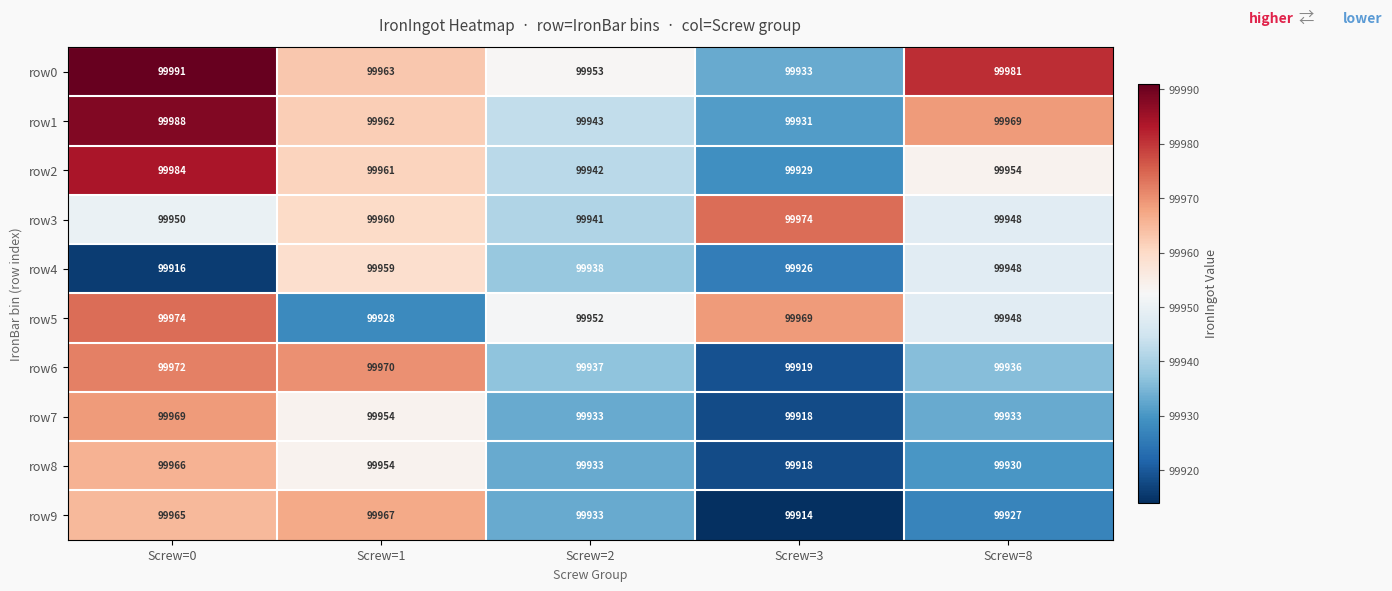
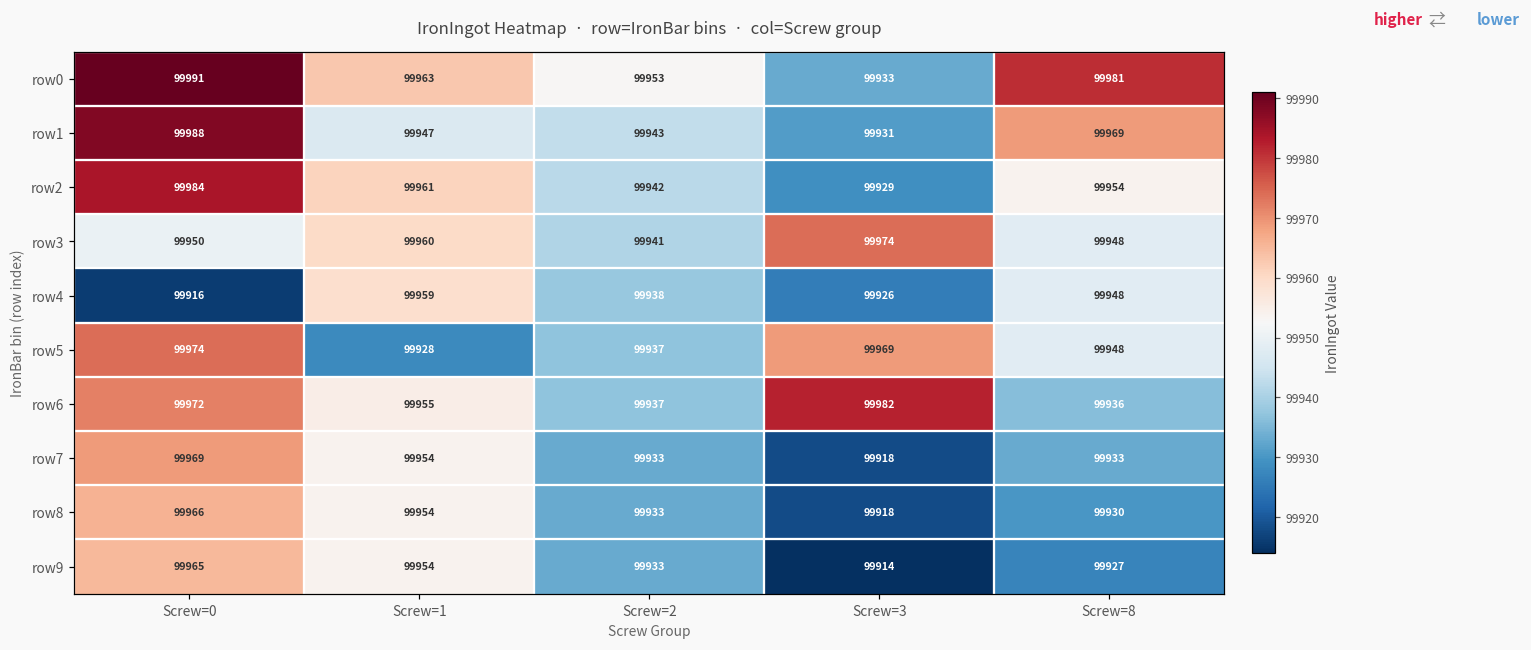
row1, Screw=1: 99962 -> 99947
row5, Screw=2: 99952 -> 99937
row6, Screw=1: 99970 -> 99955
row6, Screw=3: 99919 -> 99982
row9, Screw=1: 99967 -> 99954
